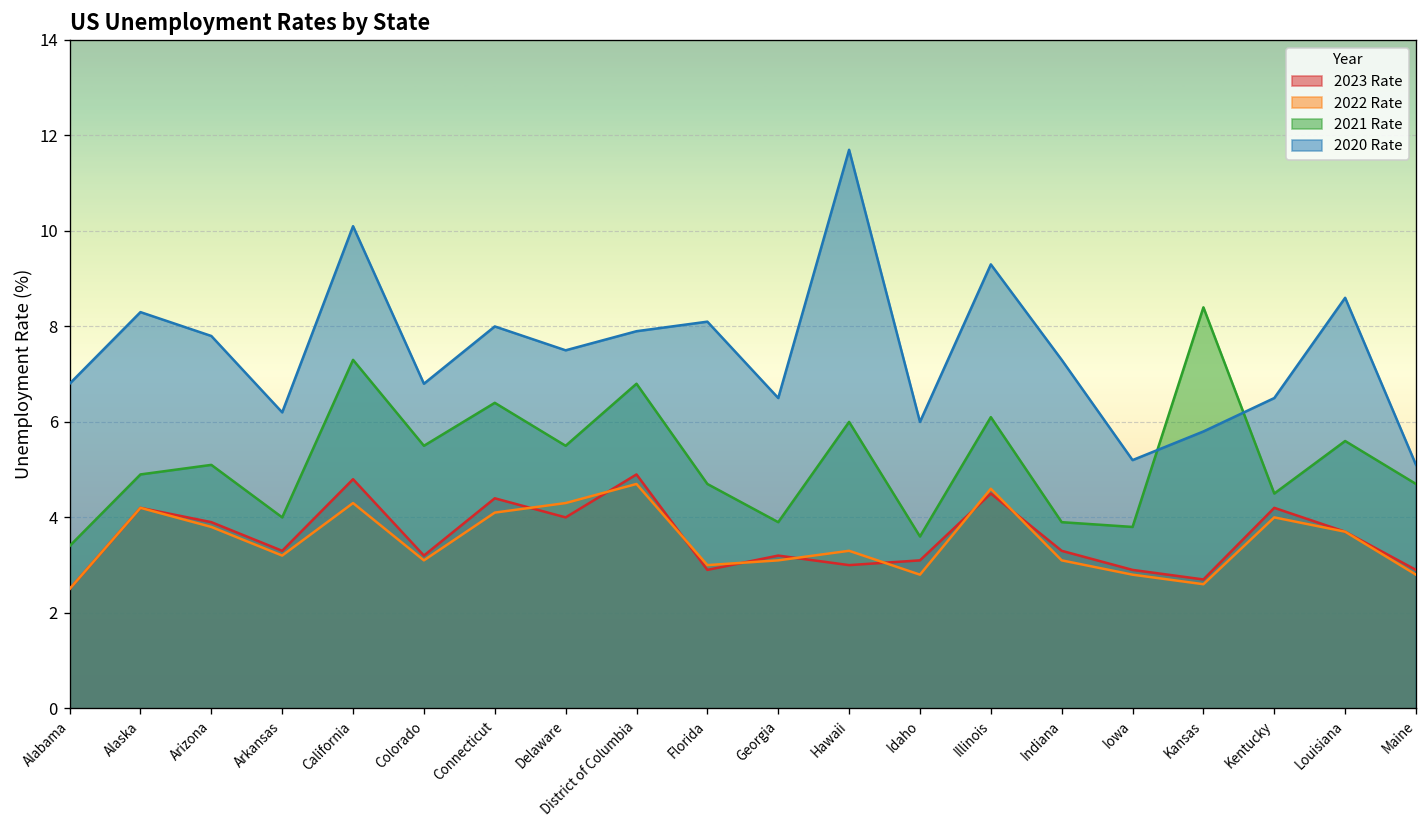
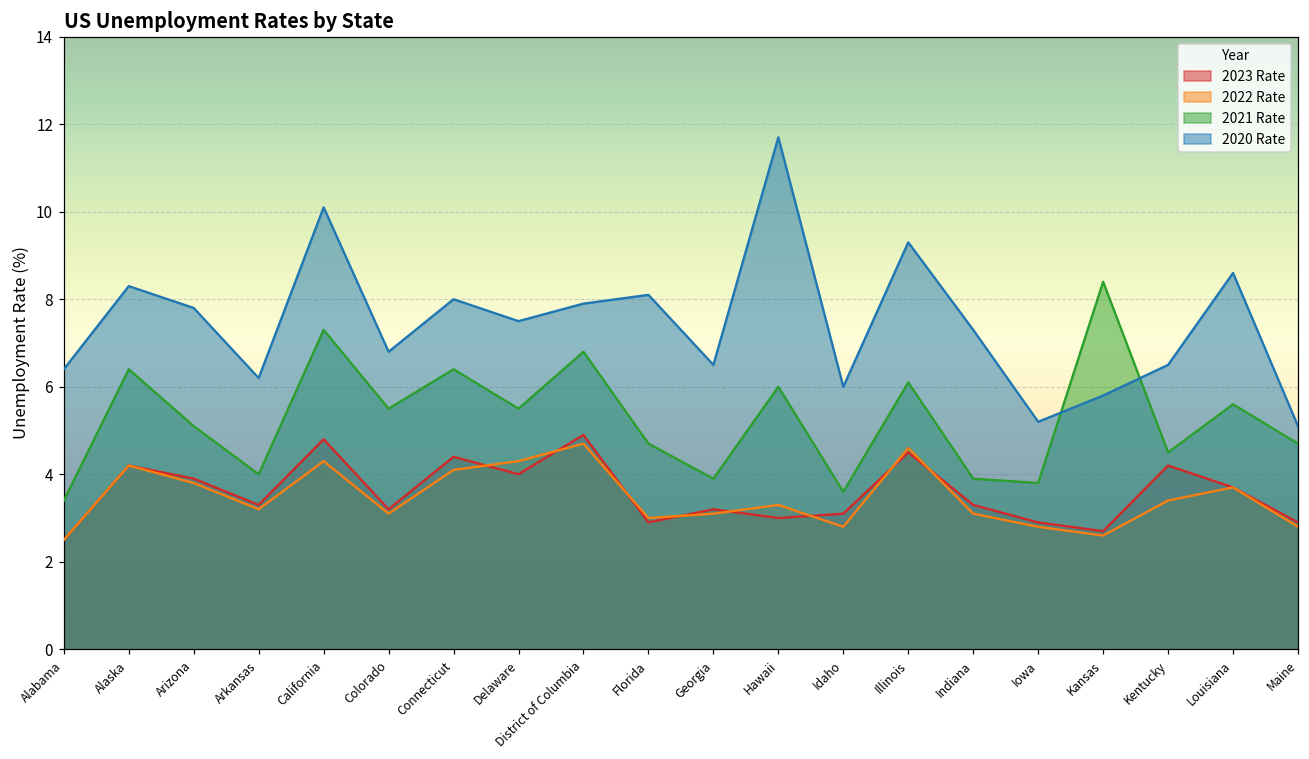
2020 Rate, Alabama: 6.8 -> 6.4
2021 Rate, Alaska: 4.9 -> 6.4
2022 Rate, Kentucky: 4.0 -> 3.4
